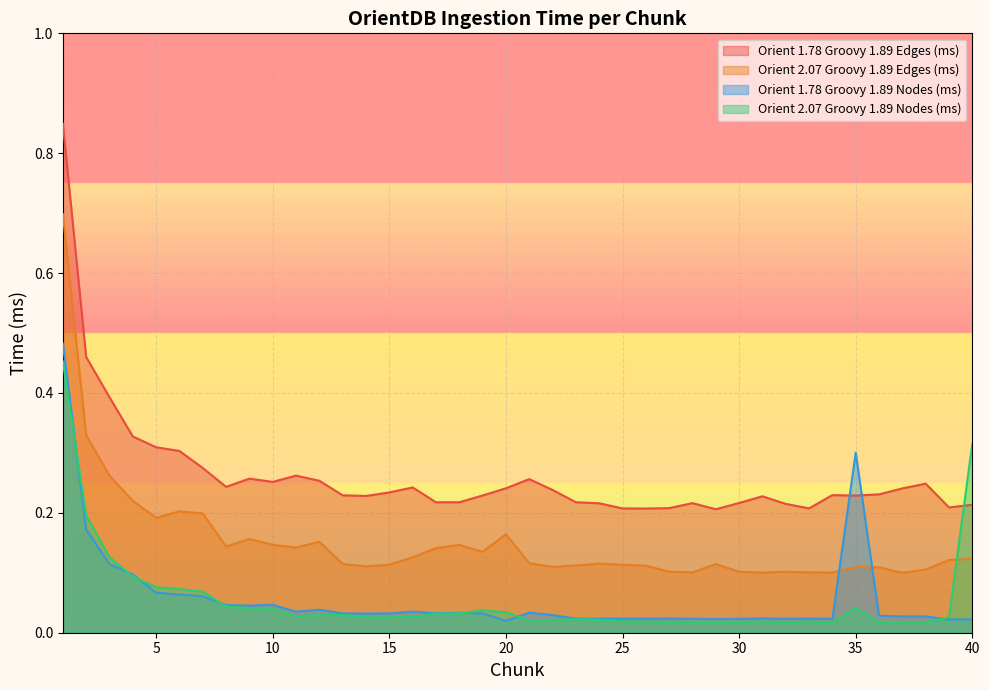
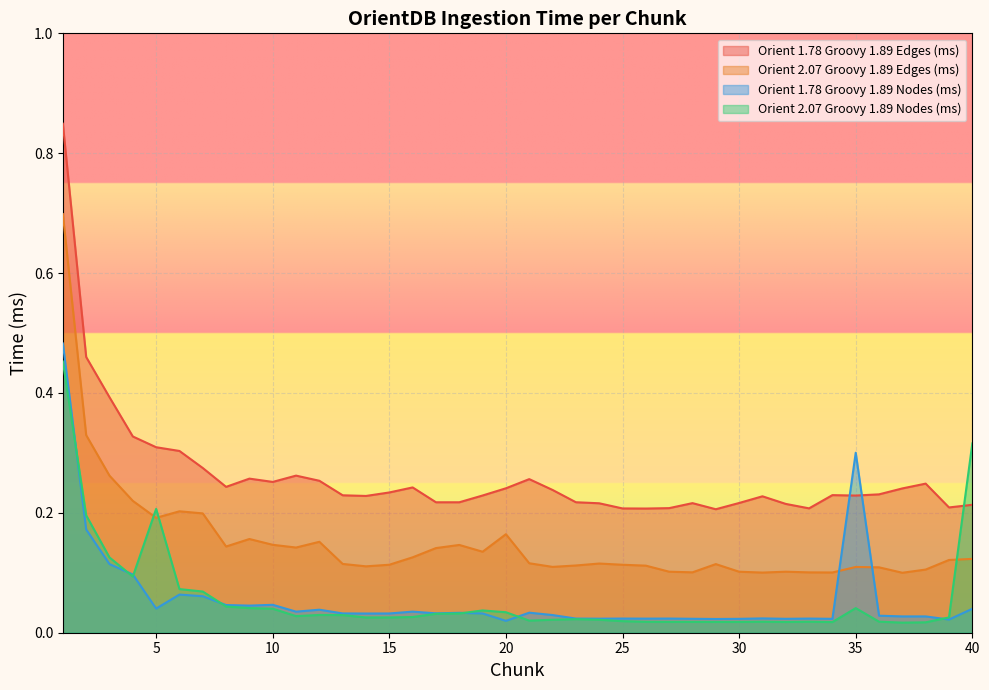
Orient 1.78 Groovy 1.89 Nodes (ms), 5: 0.07 -> 0.04
Orient 2.07 Groovy 1.89 Nodes (ms), 5: 0.08 -> 0.21
Orient 1.78 Groovy 1.89 Nodes (ms), 40: 0.02 -> 0.04
